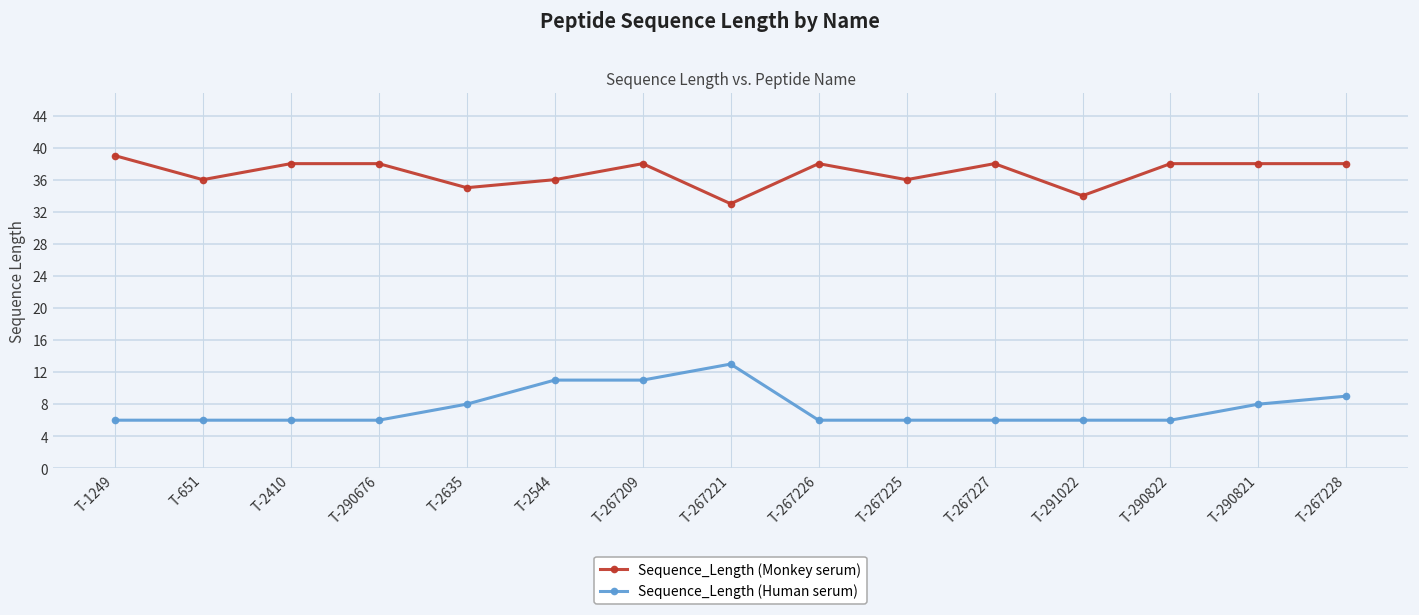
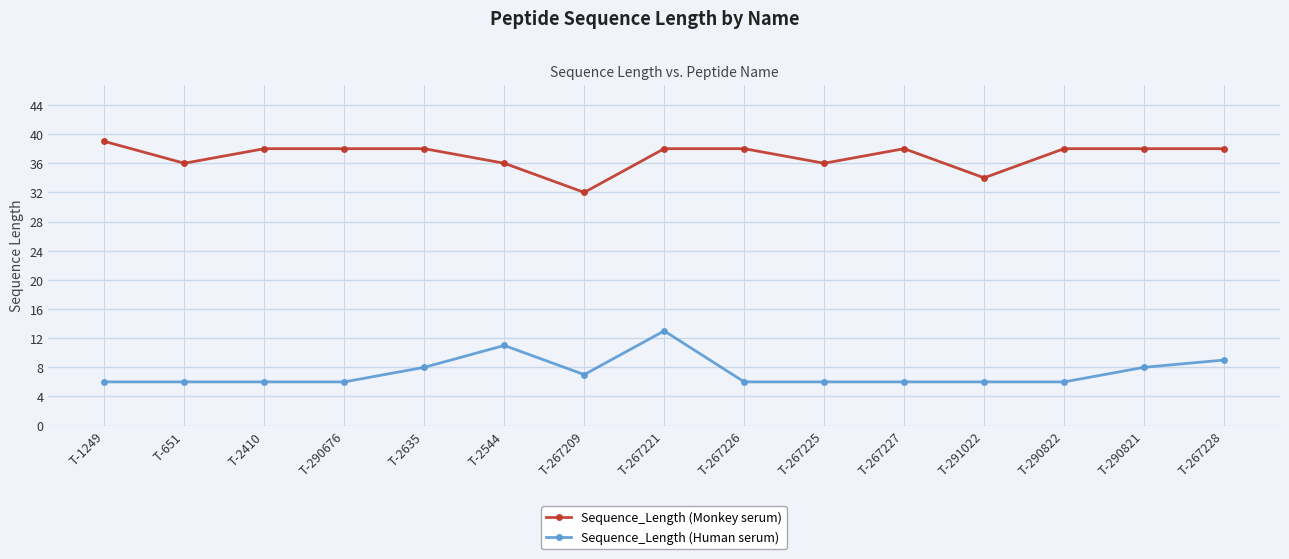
Sequence_Length (Monkey serum), T-2635: 35 -> 38
Sequence_Length (Monkey serum), T-267209: 38 -> 32
Sequence_Length (Human serum), T-267209: 11 -> 7
Sequence_Length (Monkey serum), T-267221: 33 -> 38
